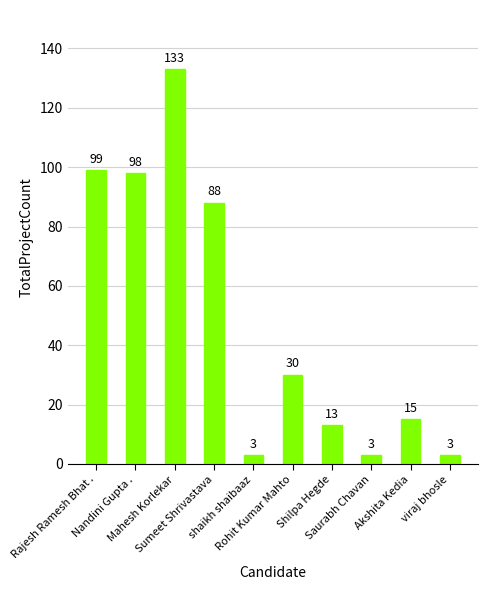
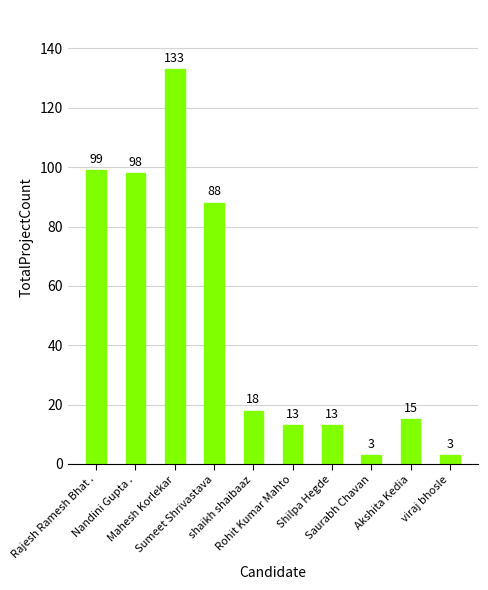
shaikh shaibaaz: 3 -> 18
Rohit Kumar Mahto: 30 -> 13
